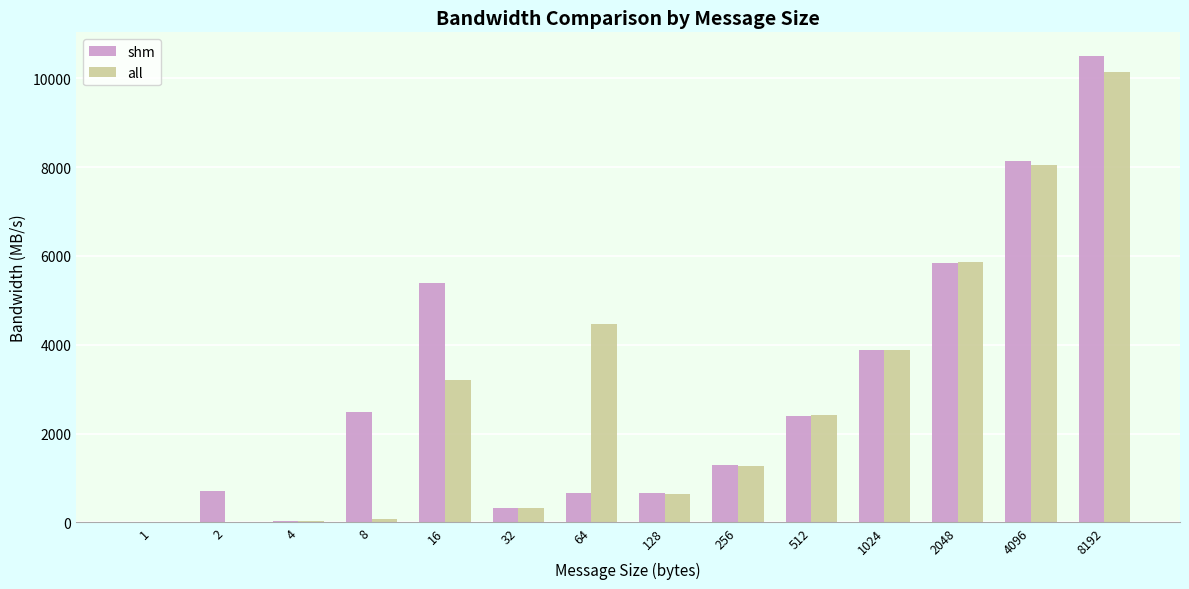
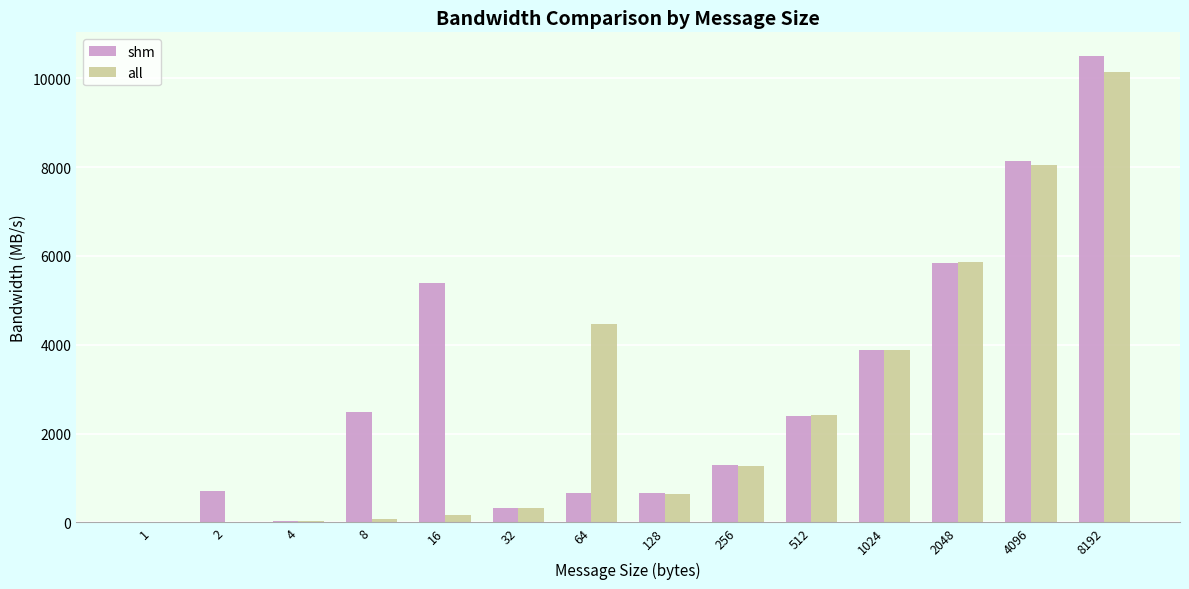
all, 16: 3200 -> 200
